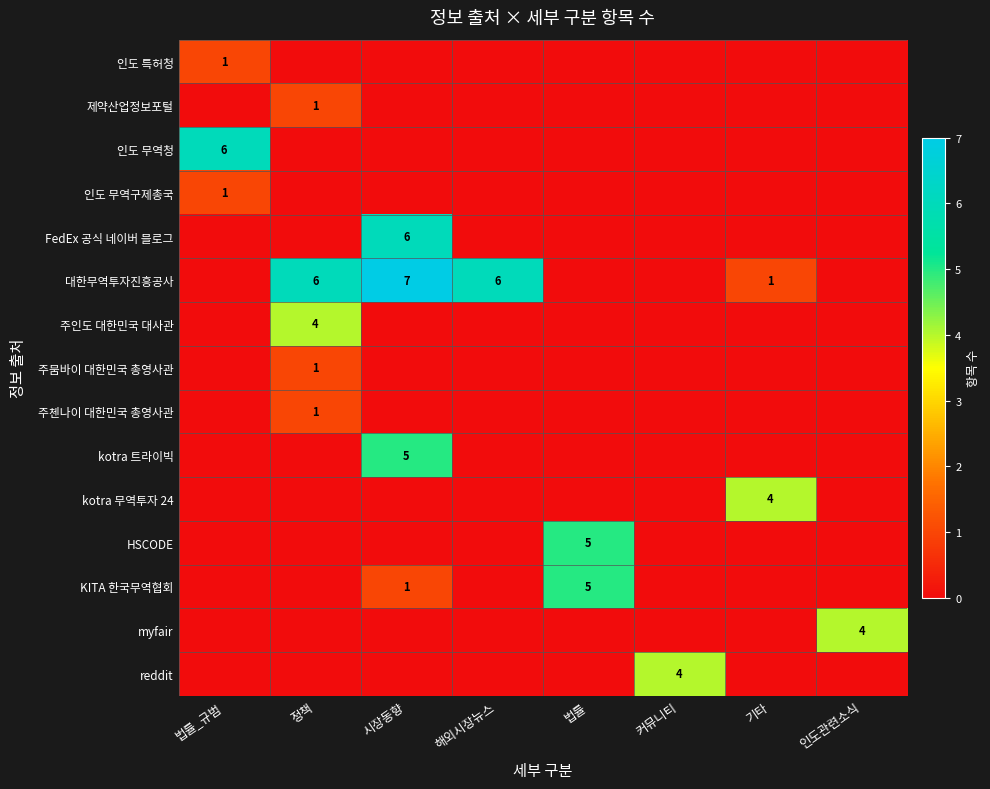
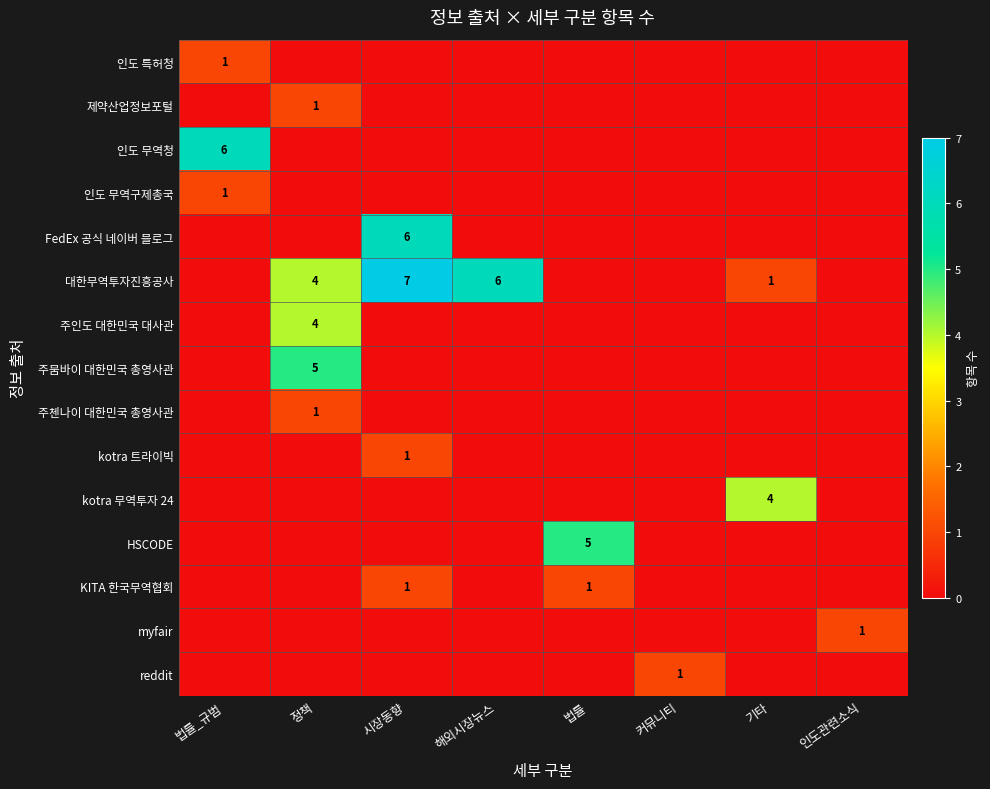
대한무역투자진흥공사, 정책: 6 -> 4
주뭄바이 대한민국 총영사관, 정책: 1 -> 5
kotra 트라이빅, 시장동향: 5 -> 1
KITA 한국무역협회, 법률: 5 -> 1
myfair, 인도관련소식: 4 -> 1
reddit, 커뮤니티: 4 -> 1
